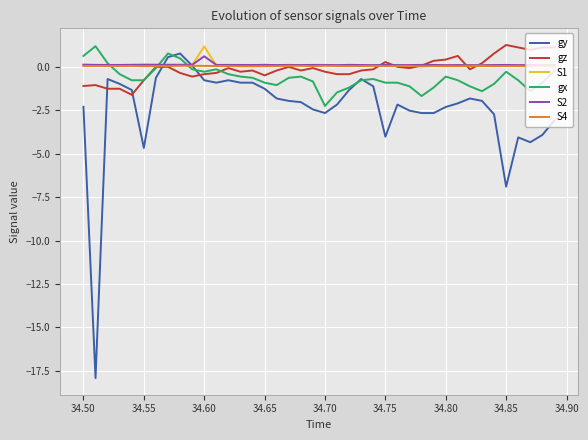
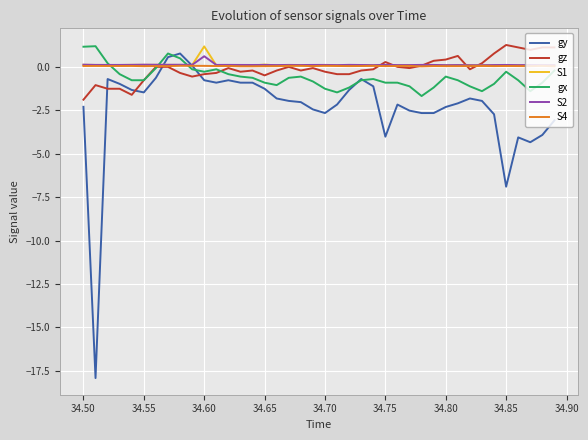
gz, 34.50: -1.1 -> -1.9
gx, 34.50: 0.6 -> 1.2
gy, 34.55: -4.7 -> -1.5
gx, 34.70: -2.3 -> -1.3
